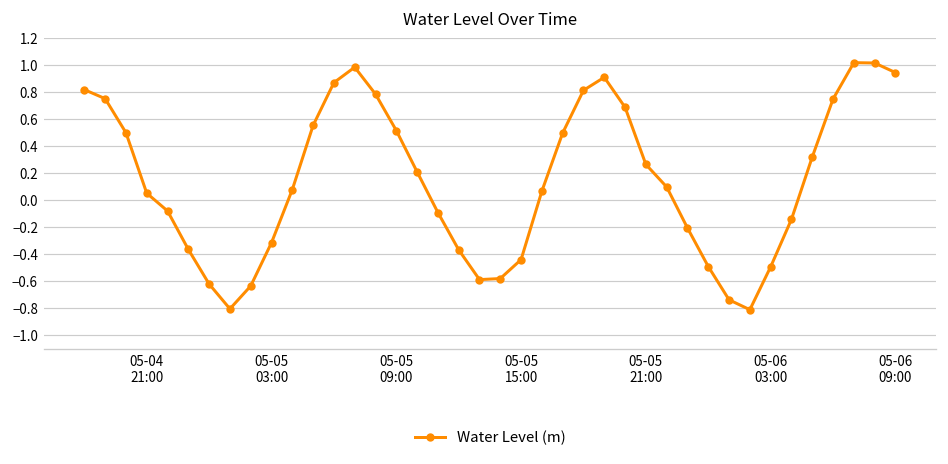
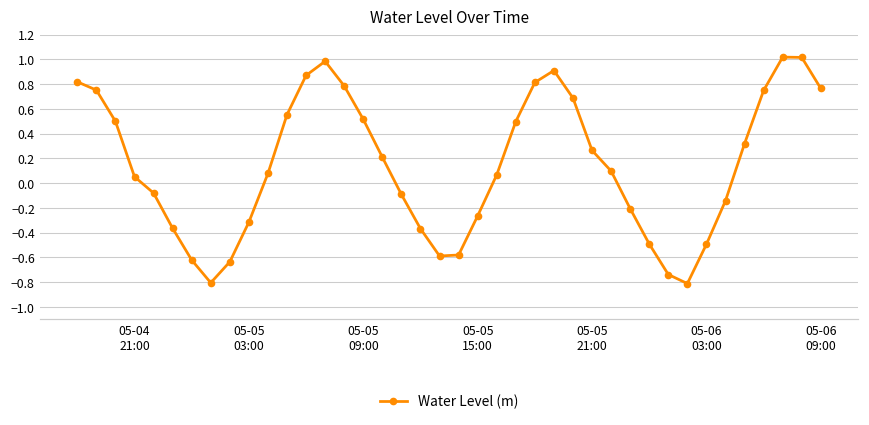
05-05 15:00: -0.44 -> -0.27
05-06 09:00: 0.94 -> 0.76
